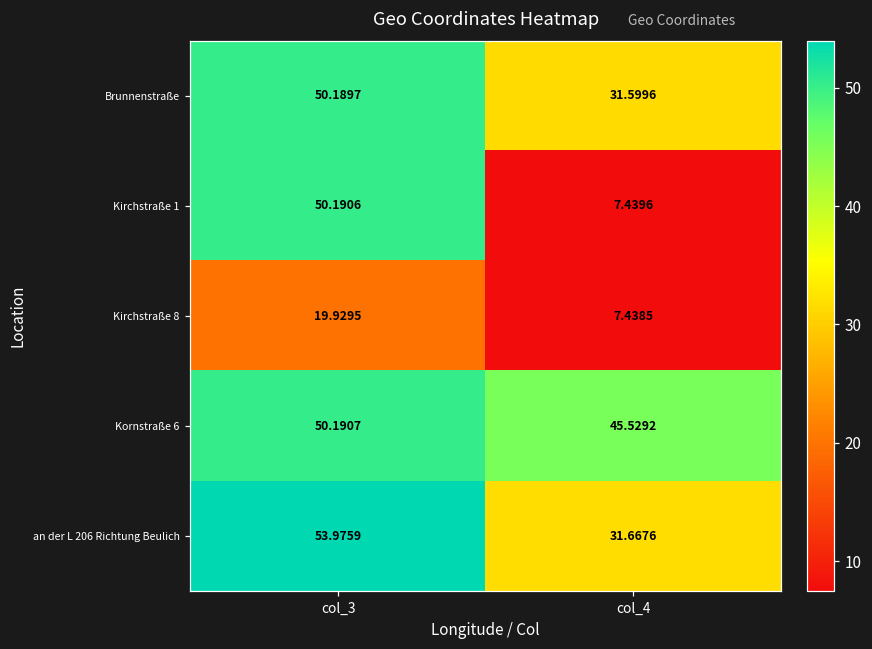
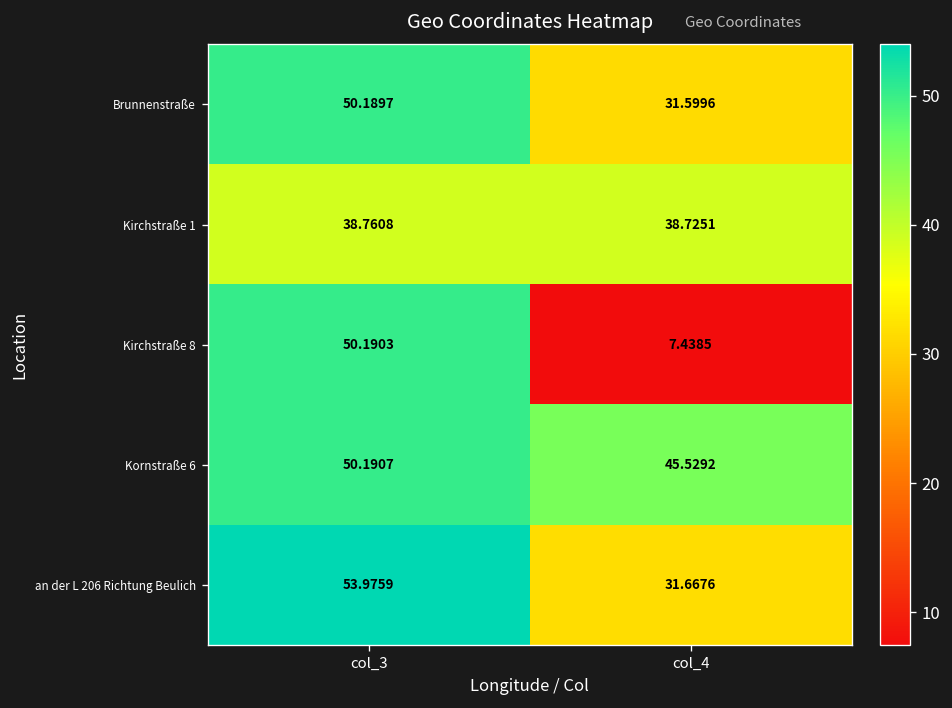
Kirchstraße 1, col_3: 50.1906 -> 38.7608
Kirchstraße 1, col_4: 7.4396 -> 38.7251
Kirchstraße 8, col_3: 19.9295 -> 50.1903
